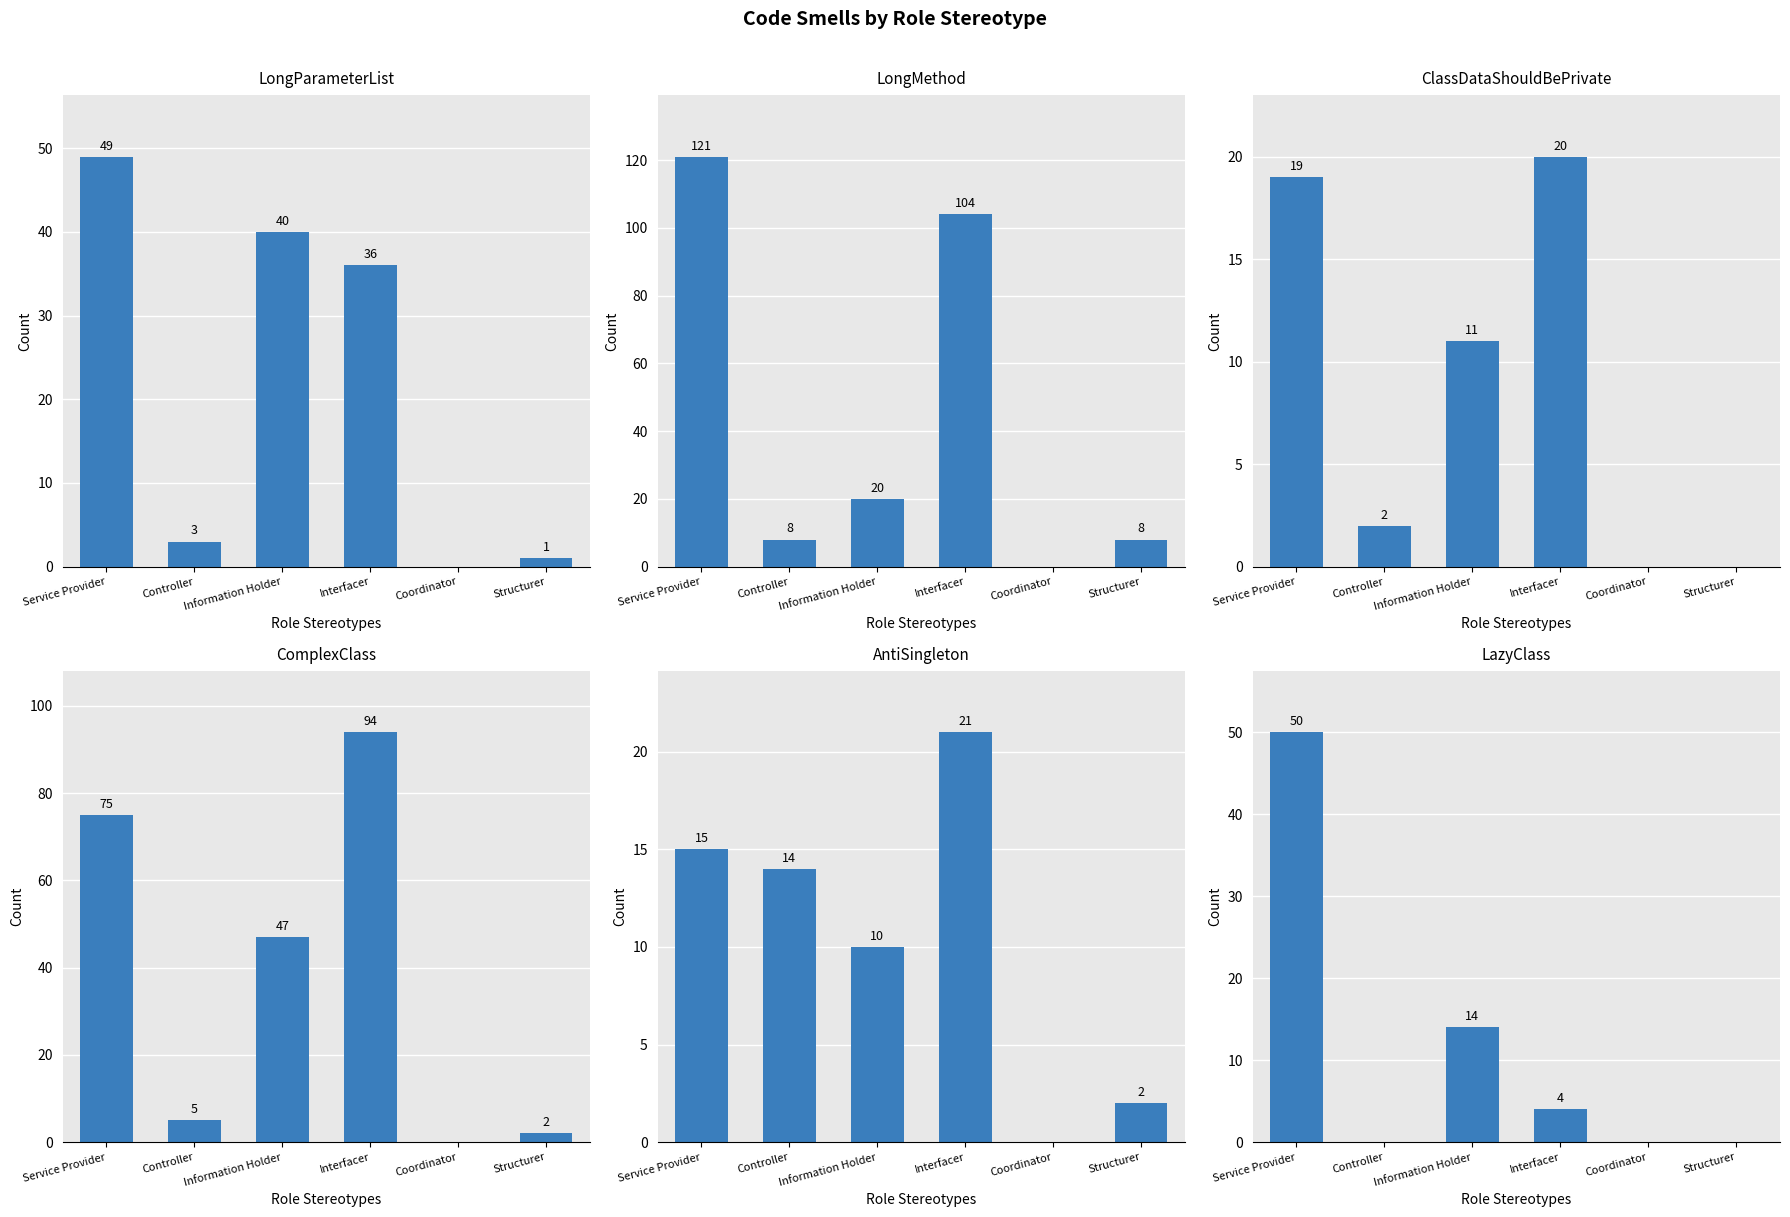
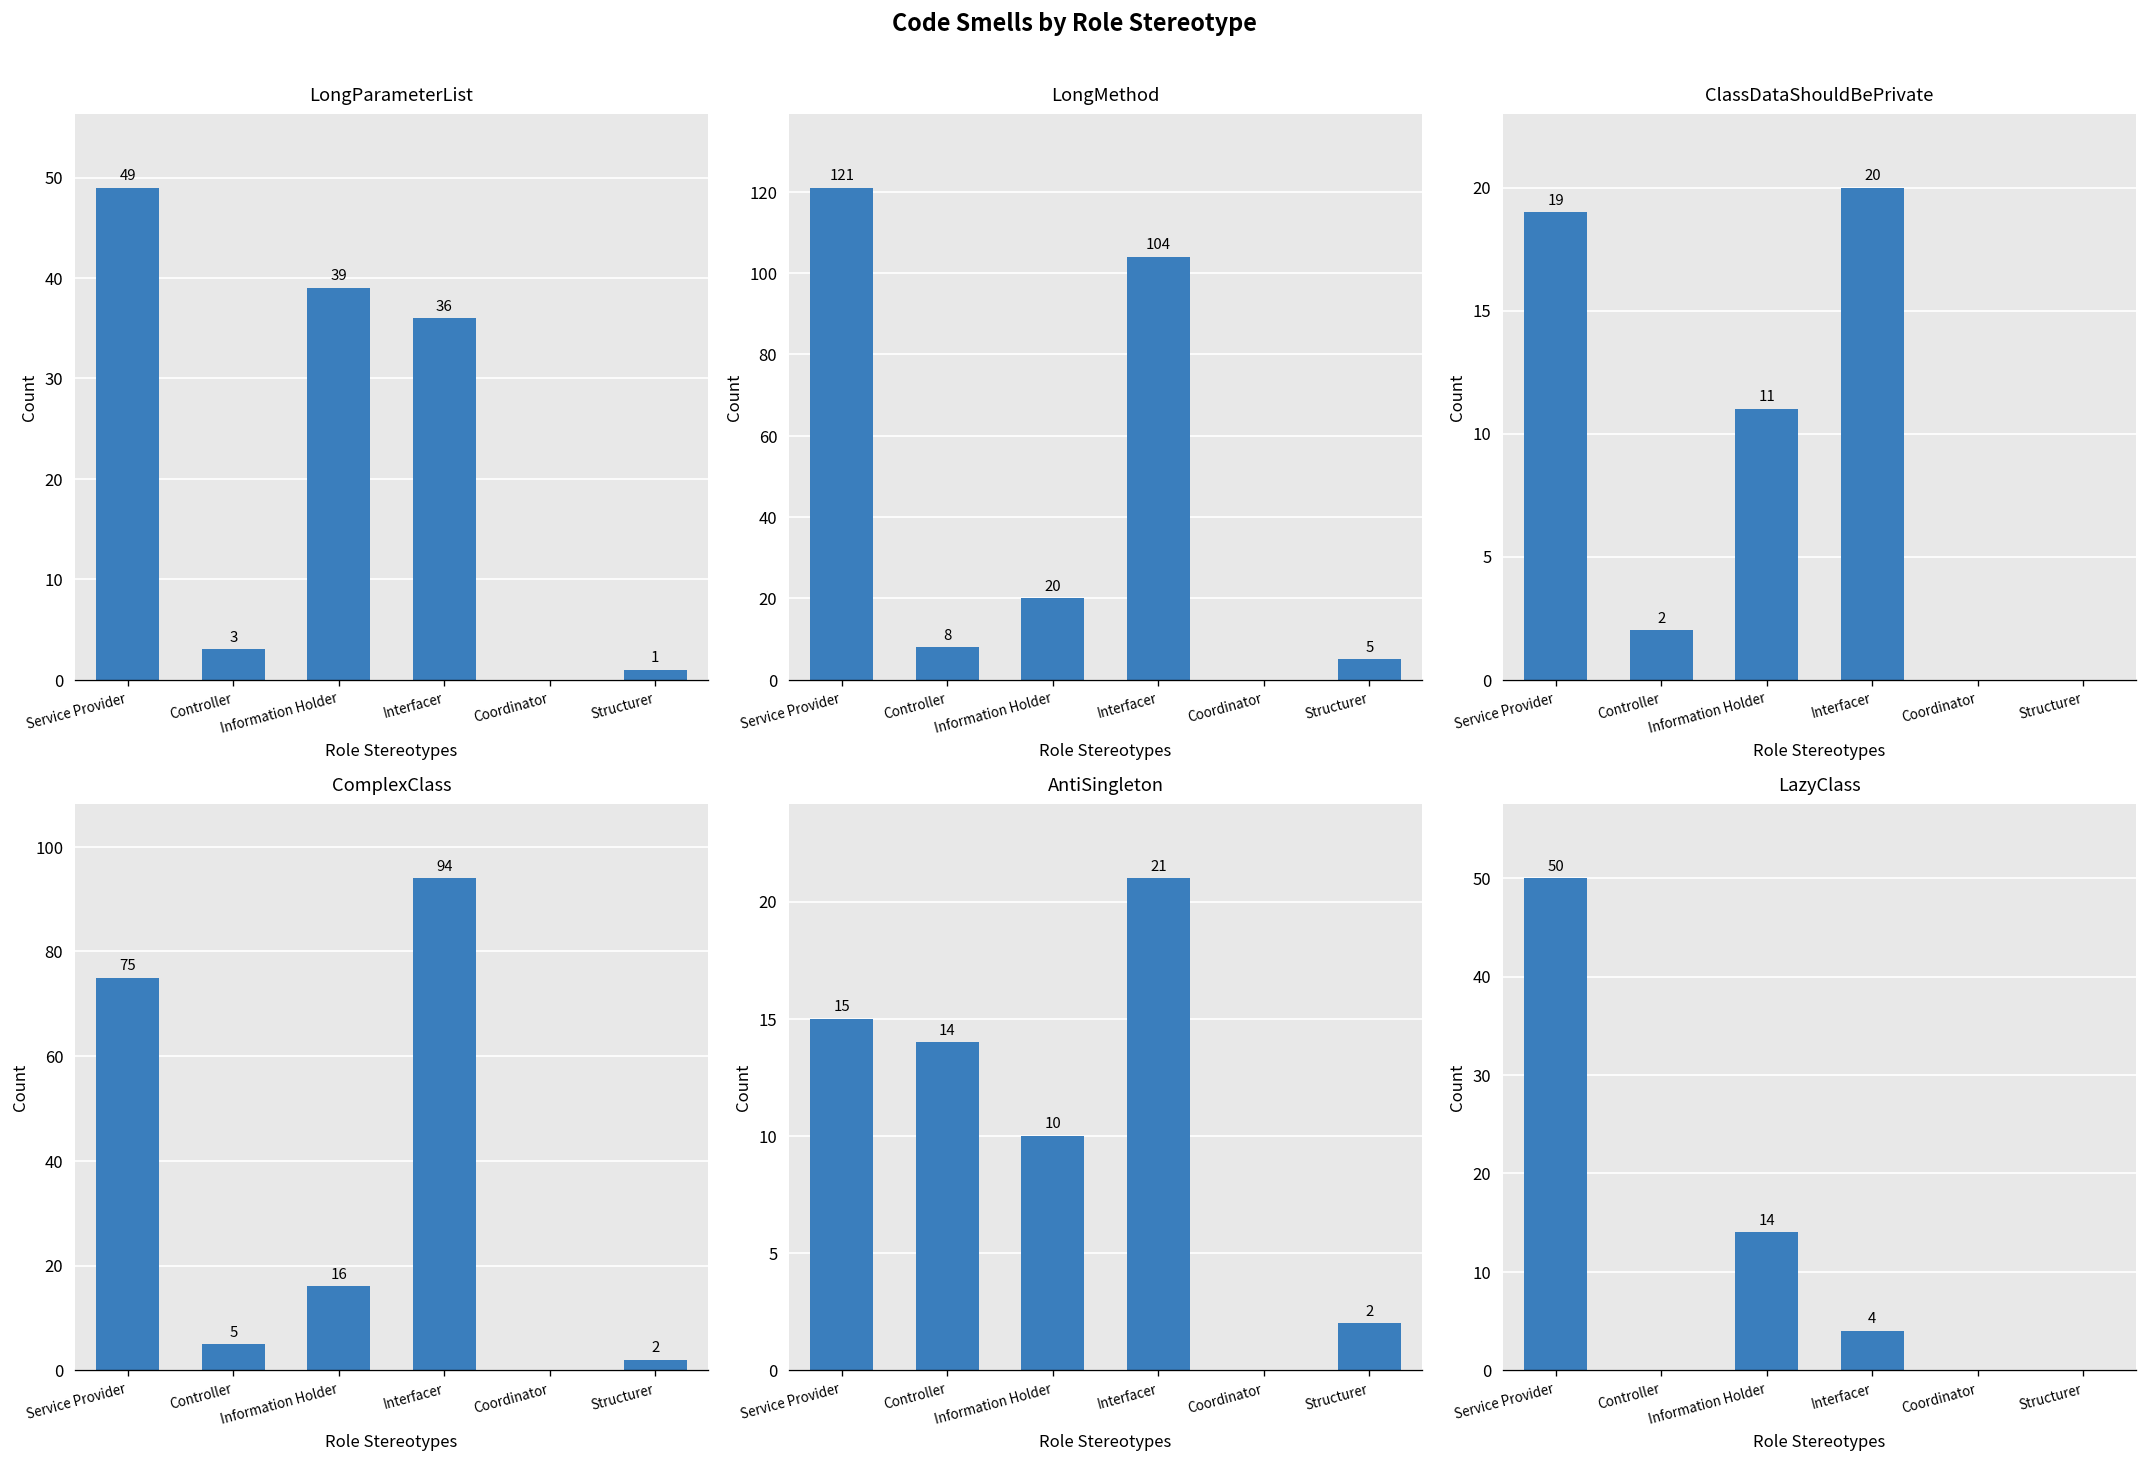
LongParameterList, Information Holder: 40 -> 39
LongMethod, Structurer: 8 -> 5
ComplexClass, Information Holder: 47 -> 16
